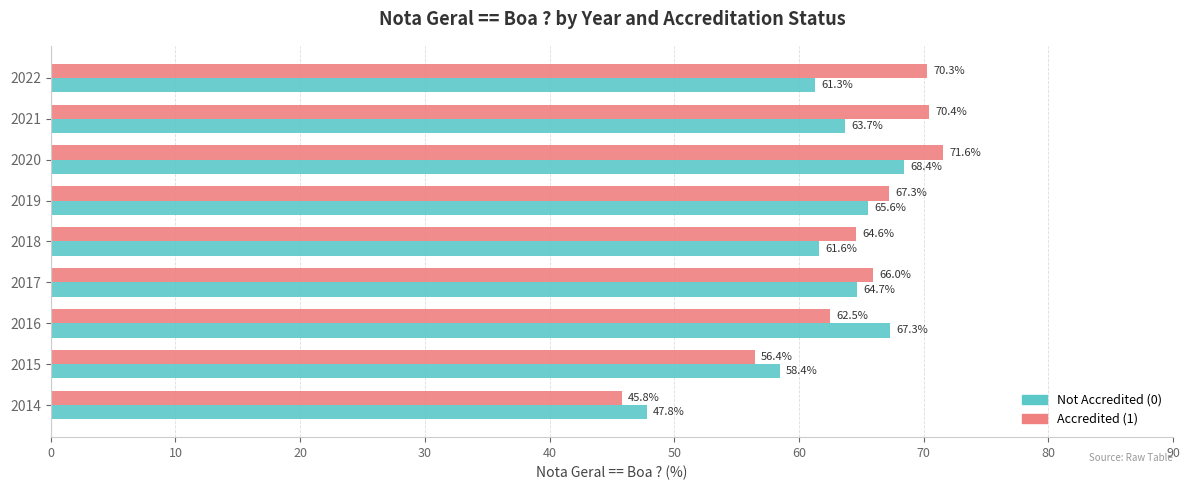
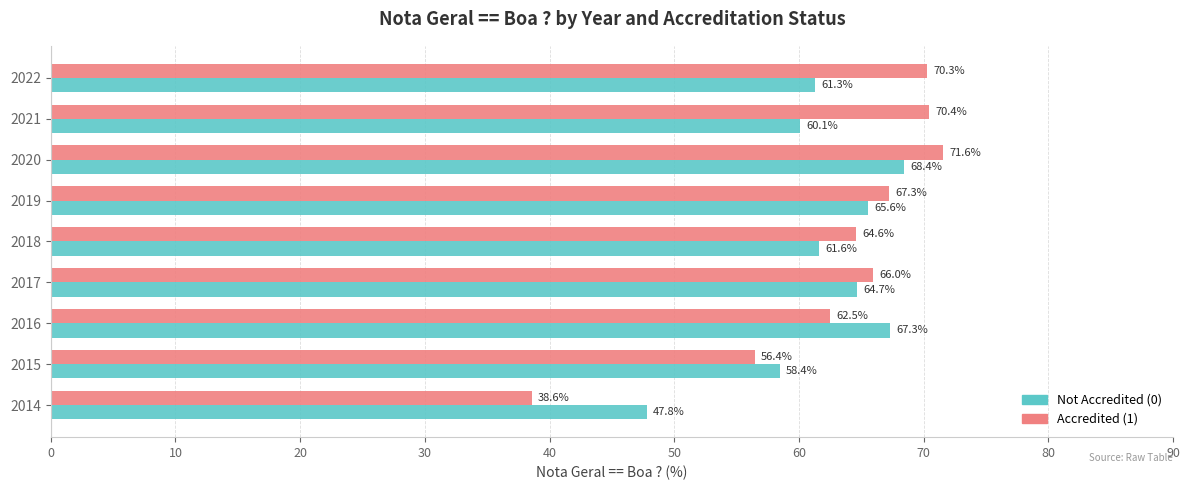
Not Accredited (0), 2021: 63.7% -> 60.1%
Accredited (1), 2014: 45.8% -> 38.6%
